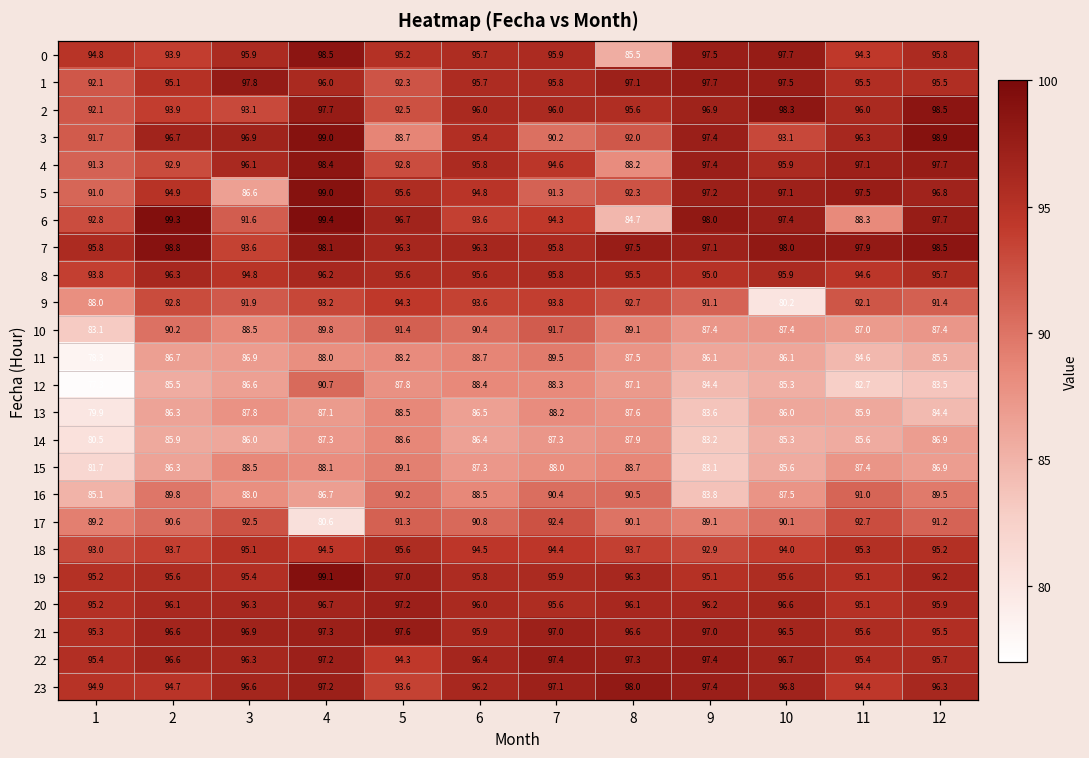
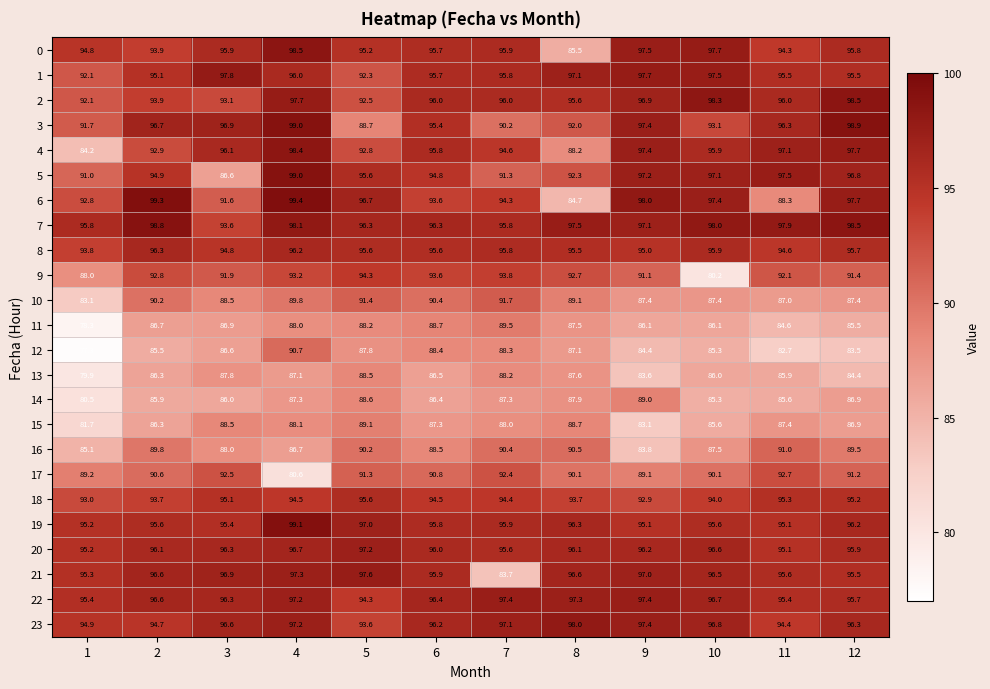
4, 1: 91.3 -> 84.2
14, 9: 83.2 -> 89.0
21, 7: 97.0 -> 83.7
